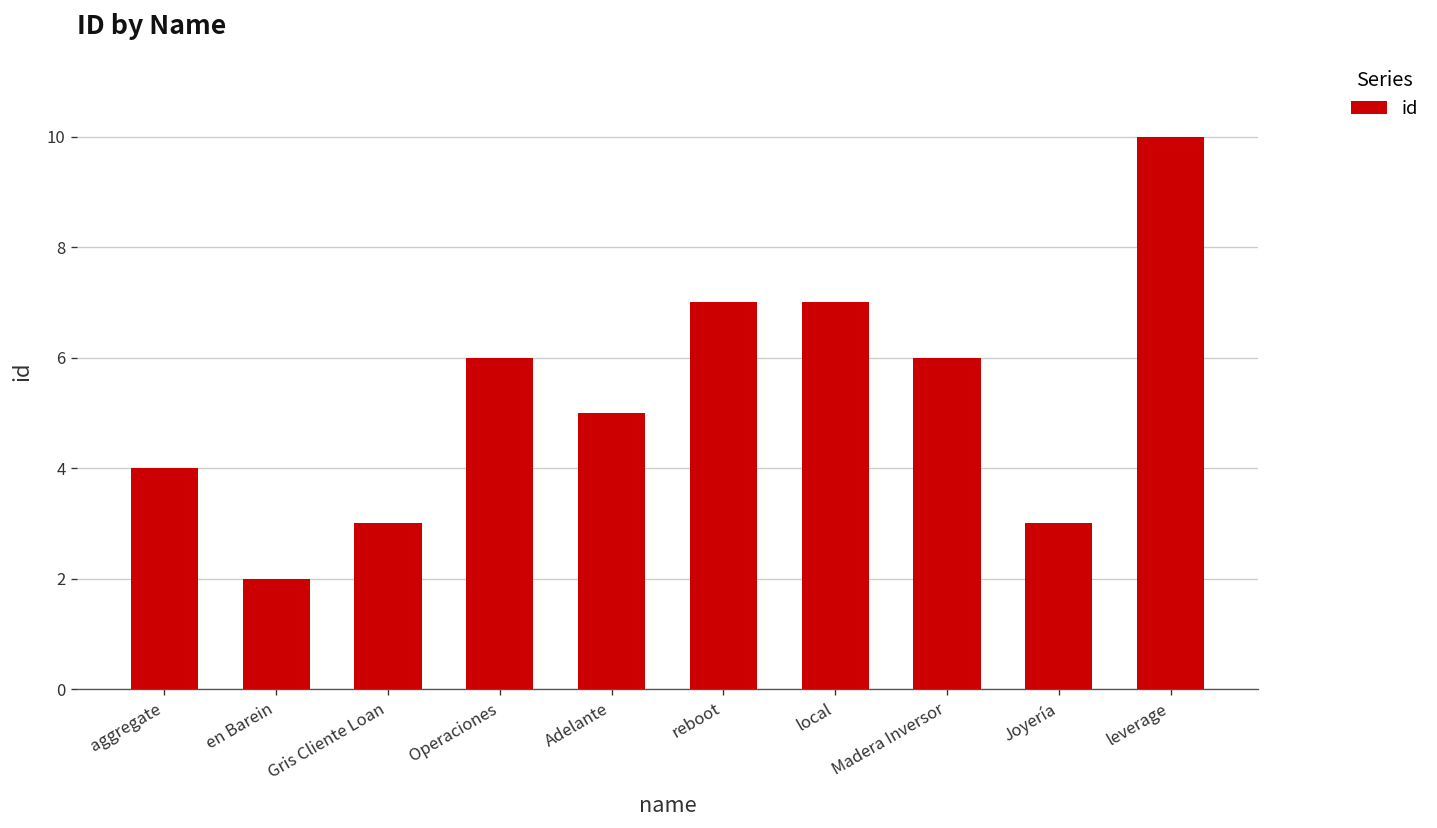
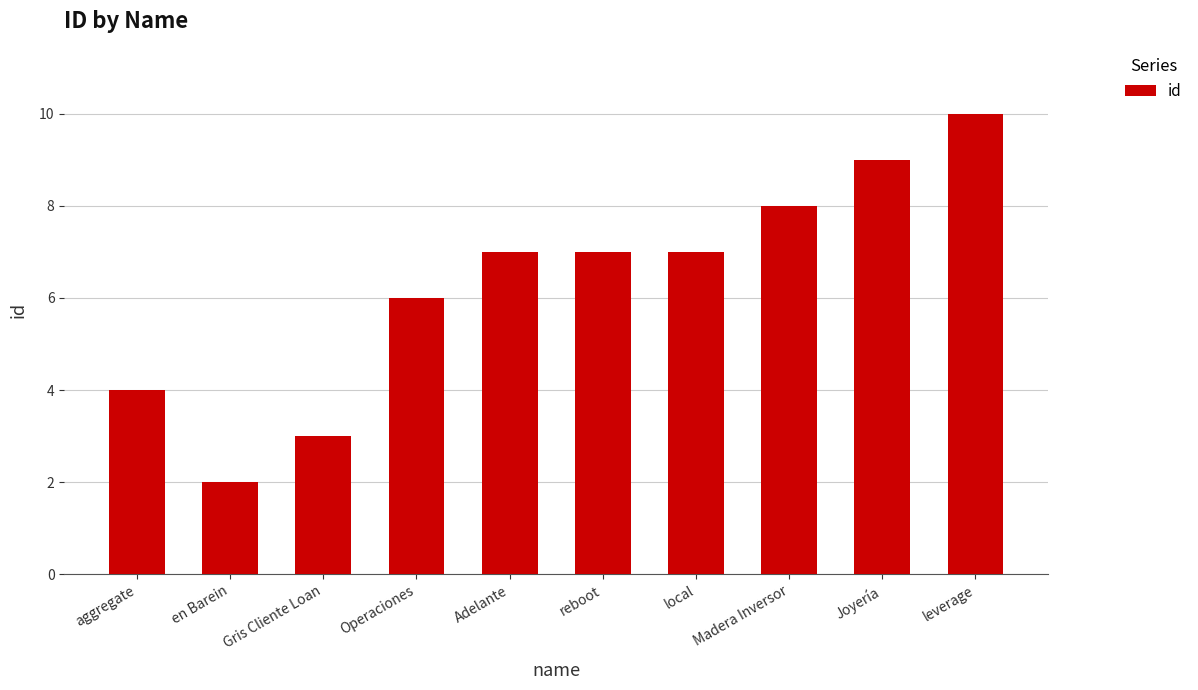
Adelante: 5 -> 7
Madera Inversor: 6 -> 8
Joyería: 3 -> 9
